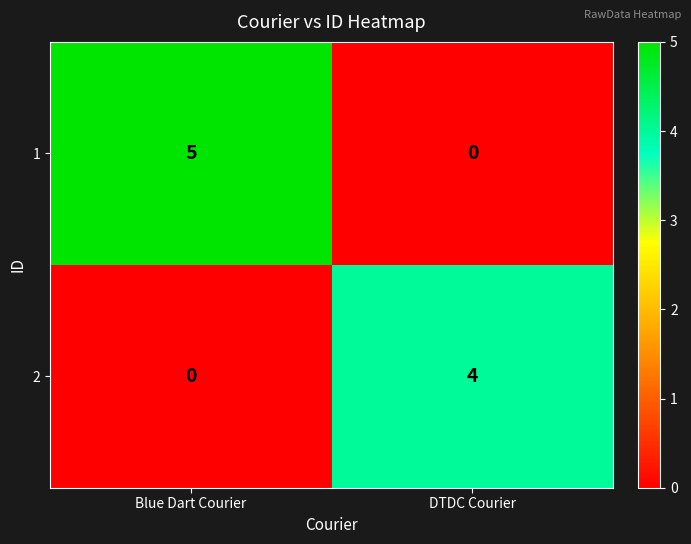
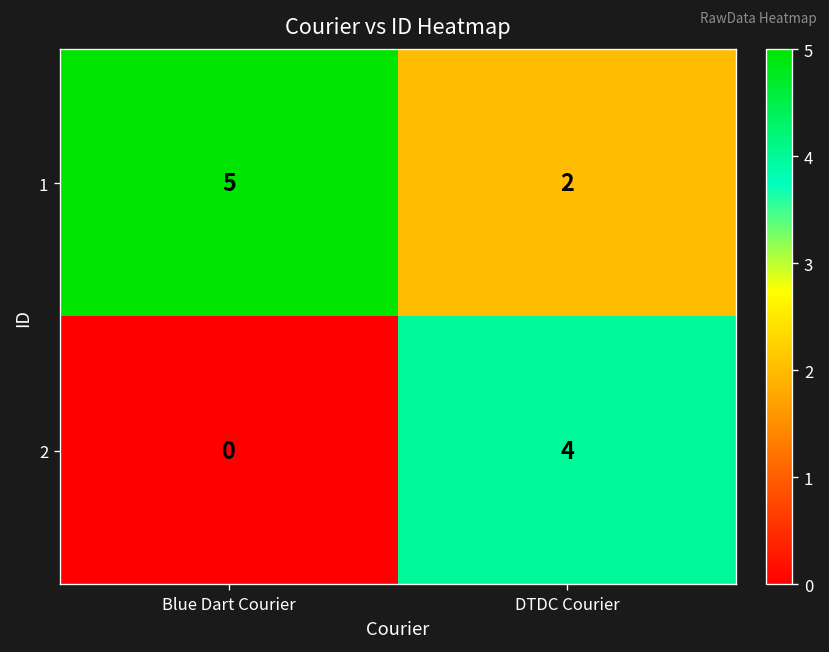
1, DTDC Courier: 0 -> 2
